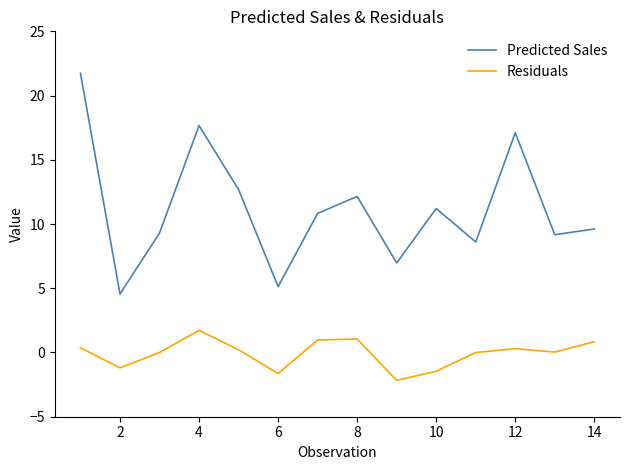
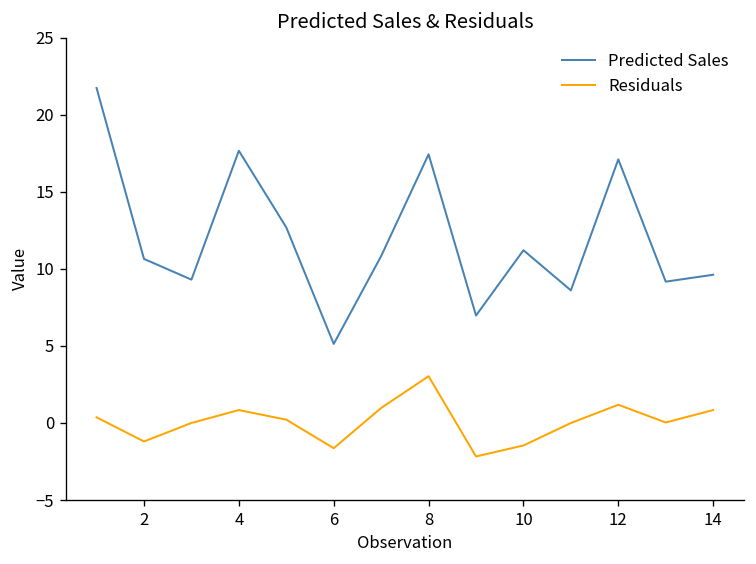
Predicted Sales, 2: 4.6 -> 10.6
Residuals, 4: 1.7 -> 0.8
Predicted Sales, 8: 12.1 -> 17.4
Residuals, 8: 1.1 -> 3.0
Residuals, 12: 0.3 -> 1.2
